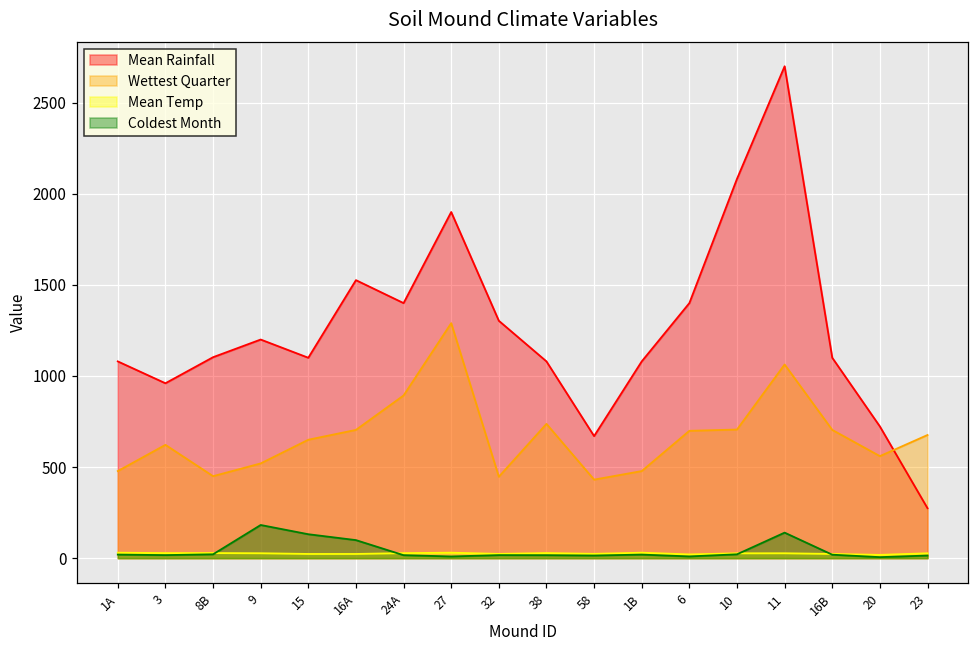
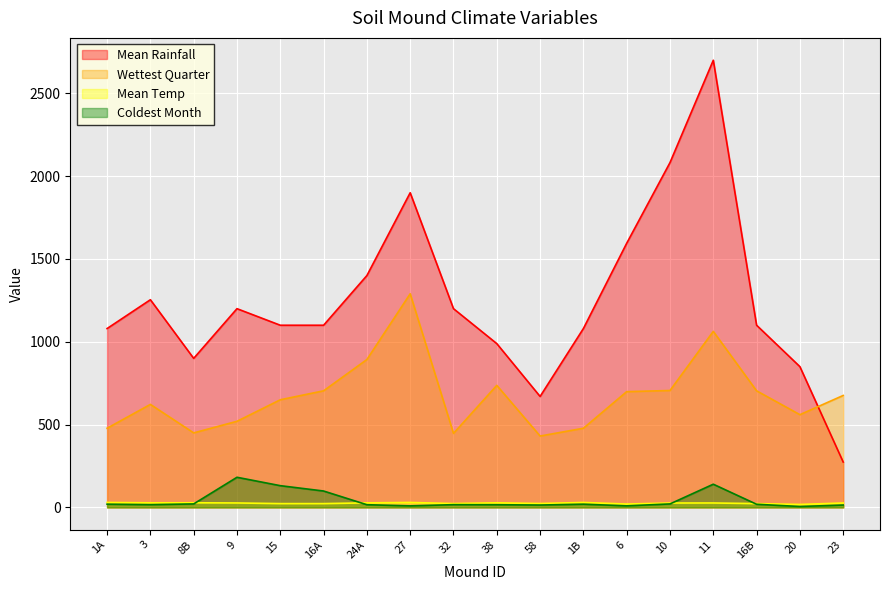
Mean Rainfall, 3: 960 -> 1250
Mean Rainfall, 8B: 1100 -> 900
Mean Rainfall, 16A: 1530 -> 1100
Mean Rainfall, 32: 1300 -> 1200
Mean Rainfall, 38: 1080 -> 990
Mean Rainfall, 6: 1400 -> 1600
Mean Rainfall, 20: 720 -> 850
